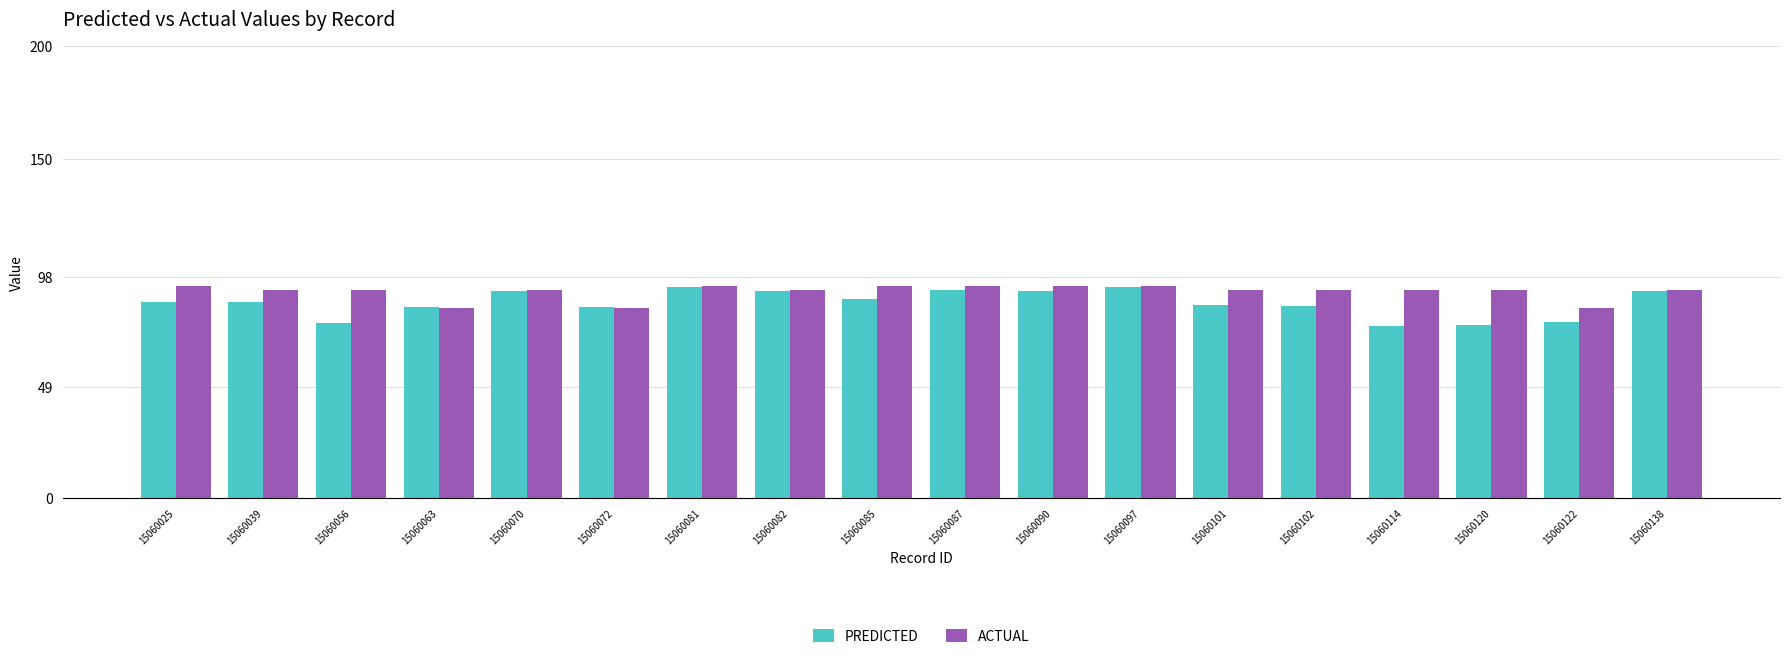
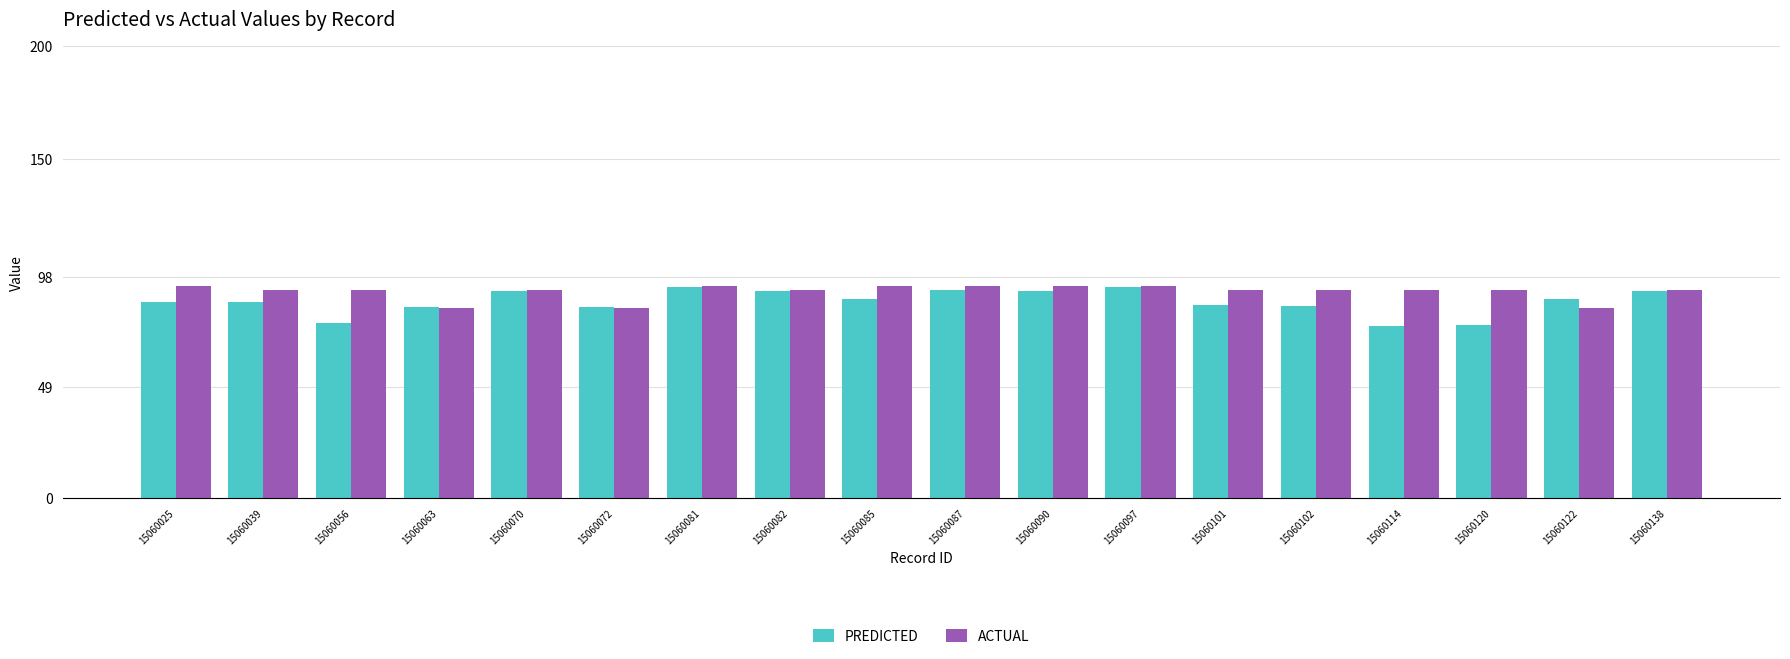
PREDICTED, 15060122: 78 -> 88
